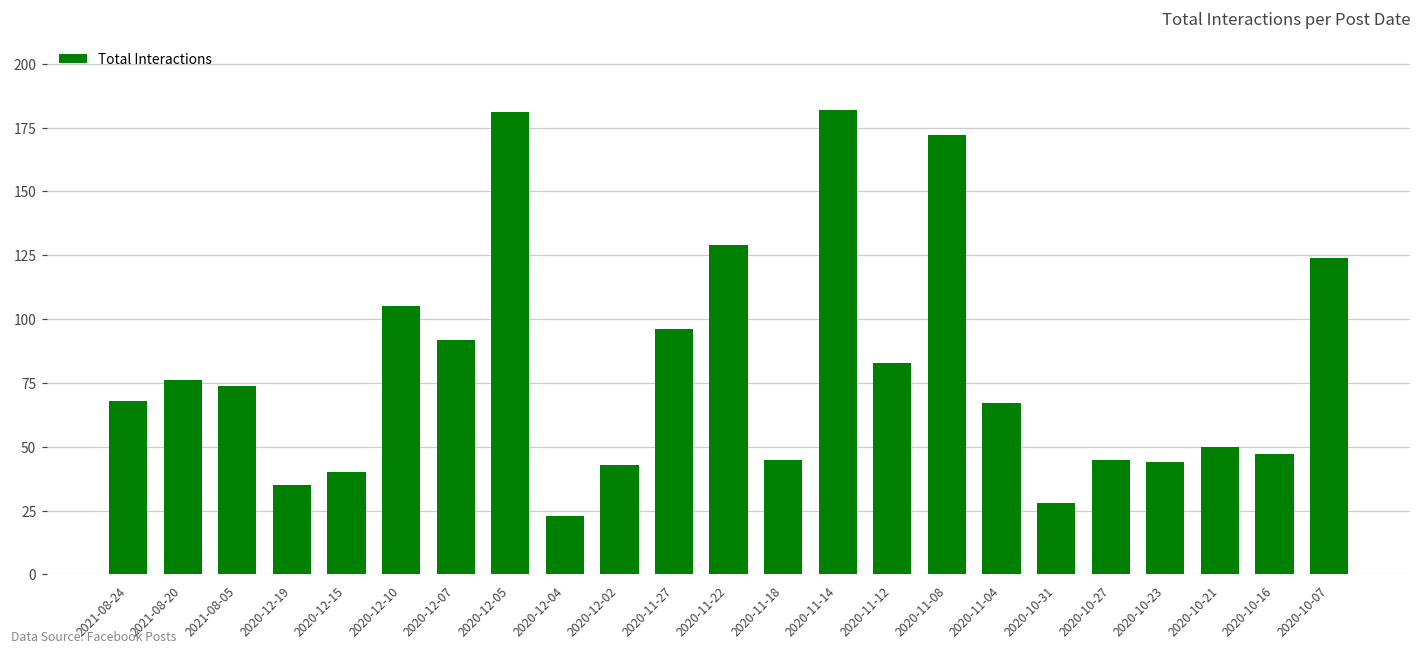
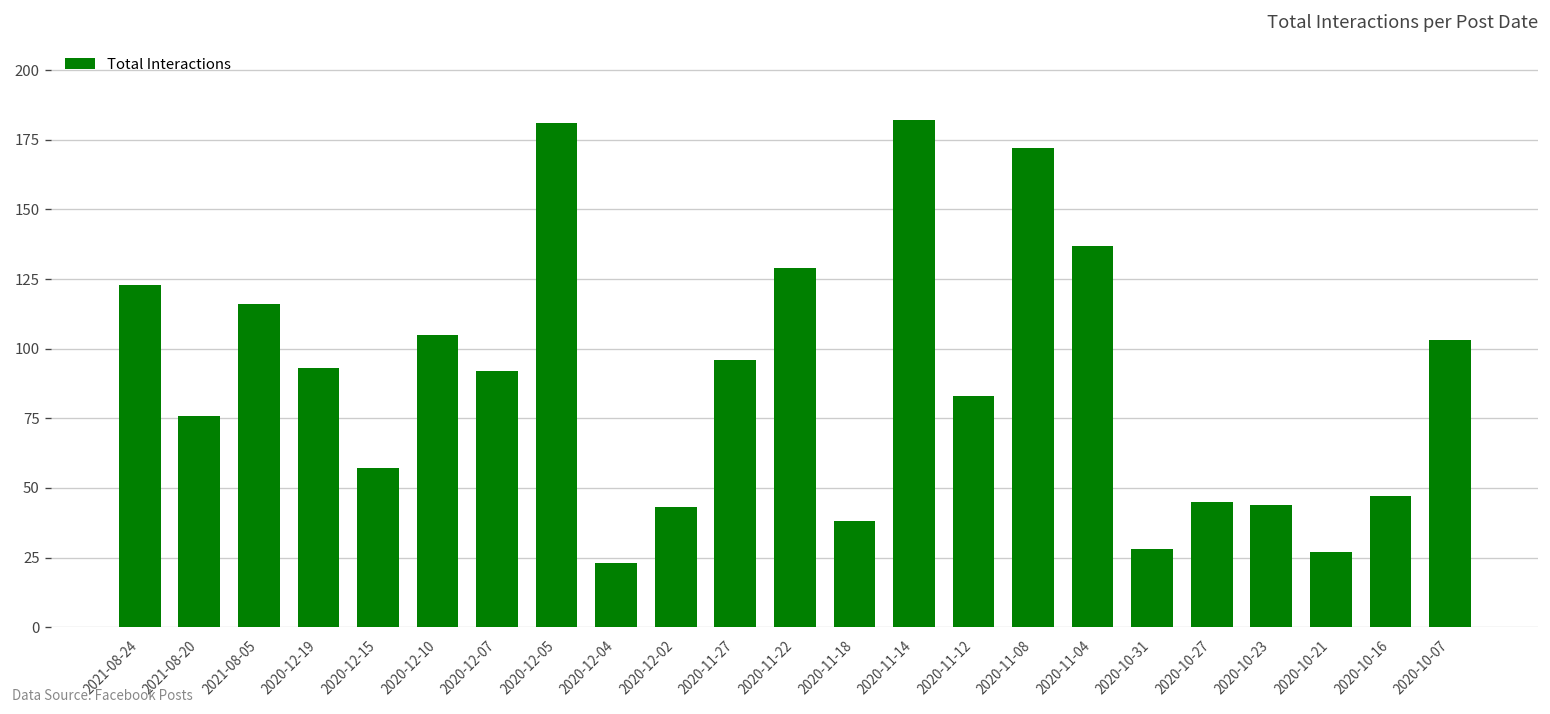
2021-08-24: 68 -> 123
2021-08-05: 74 -> 116
2020-12-19: 35 -> 93
2020-12-15: 40 -> 57
2020-11-18: 45 -> 38
2020-11-04: 67 -> 137
2020-10-21: 50 -> 27
2020-10-07: 124 -> 103
